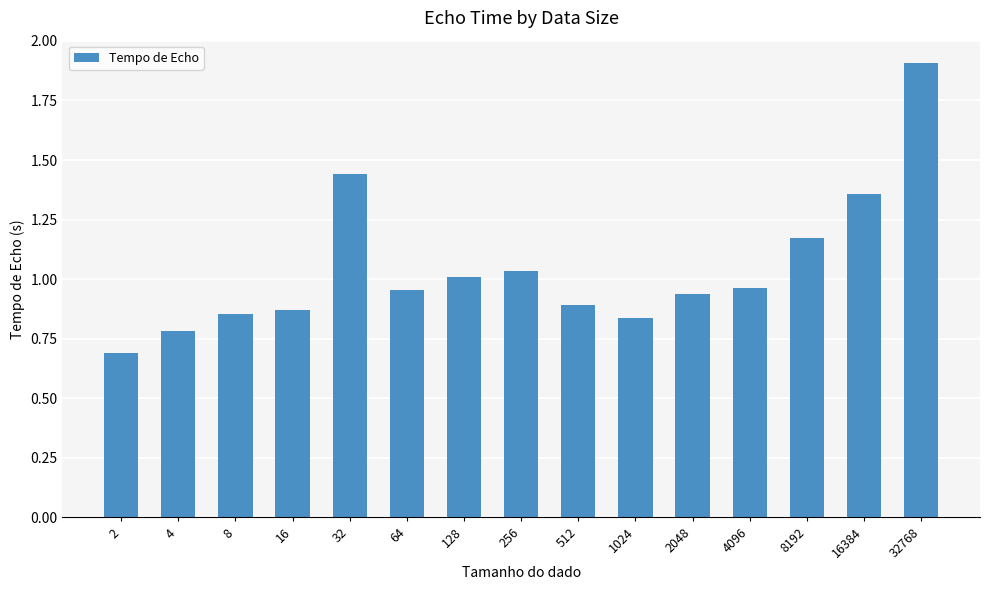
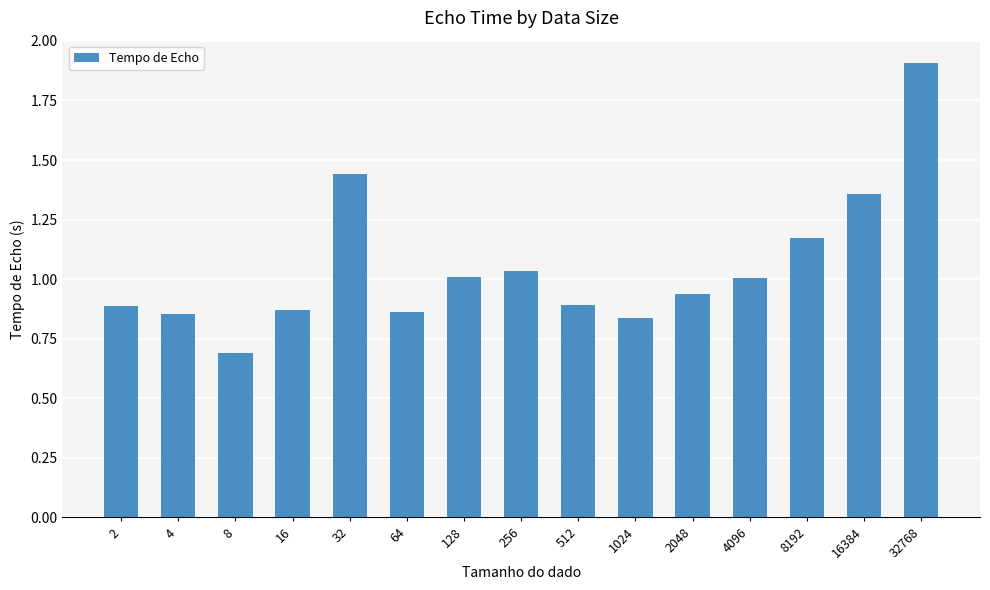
2: 0.69 -> 0.89
4: 0.78 -> 0.85
8: 0.86 -> 0.69
64: 0.96 -> 0.86
4096: 0.96 -> 1.01
